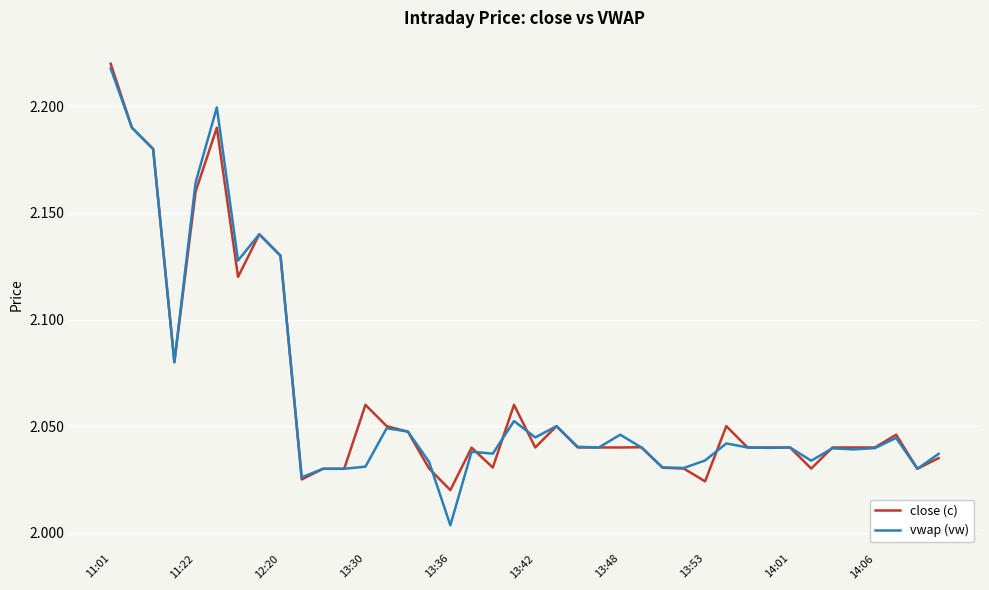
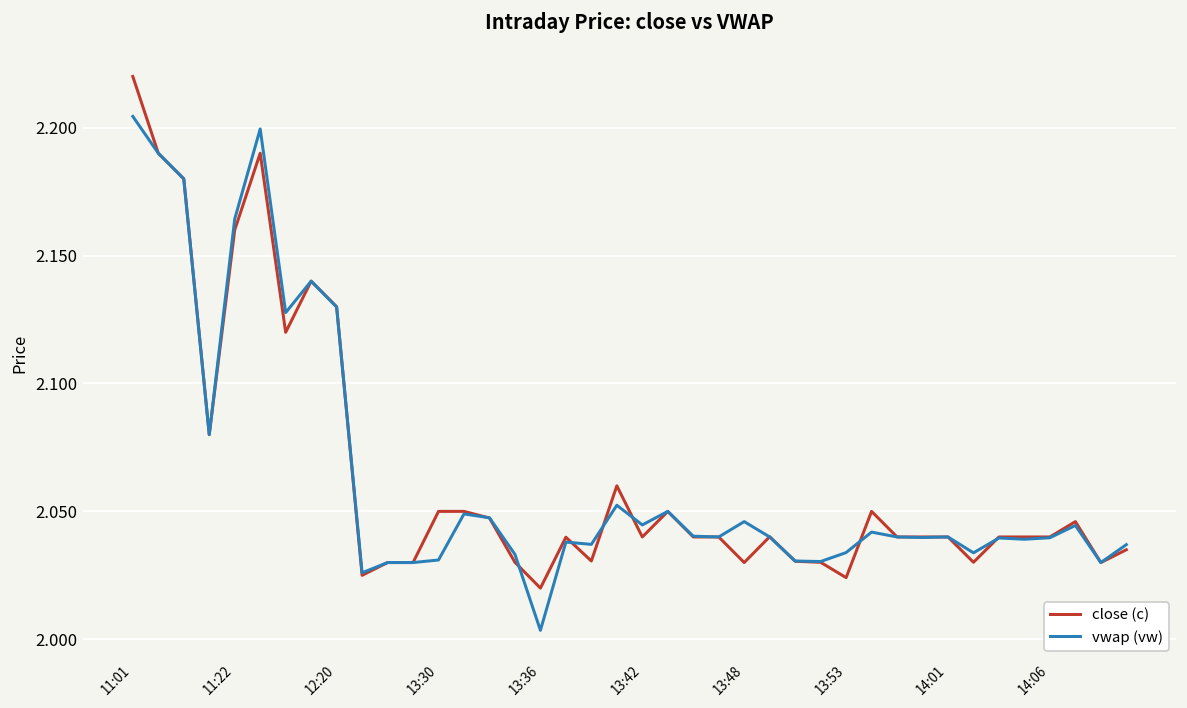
vwap (vw), 11:01: 2.218 -> 2.204
close (c), 13:30: 2.06 -> 2.05
close (c), 13:48: 2.04 -> 2.03
